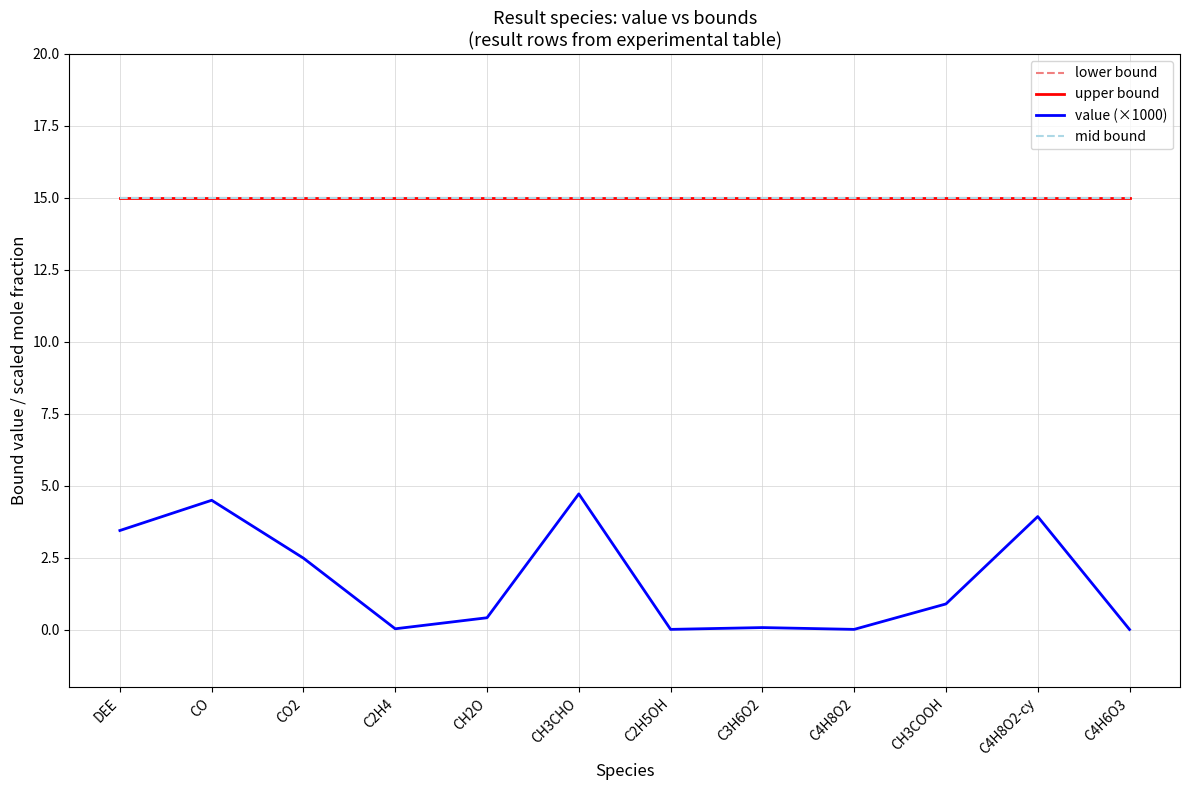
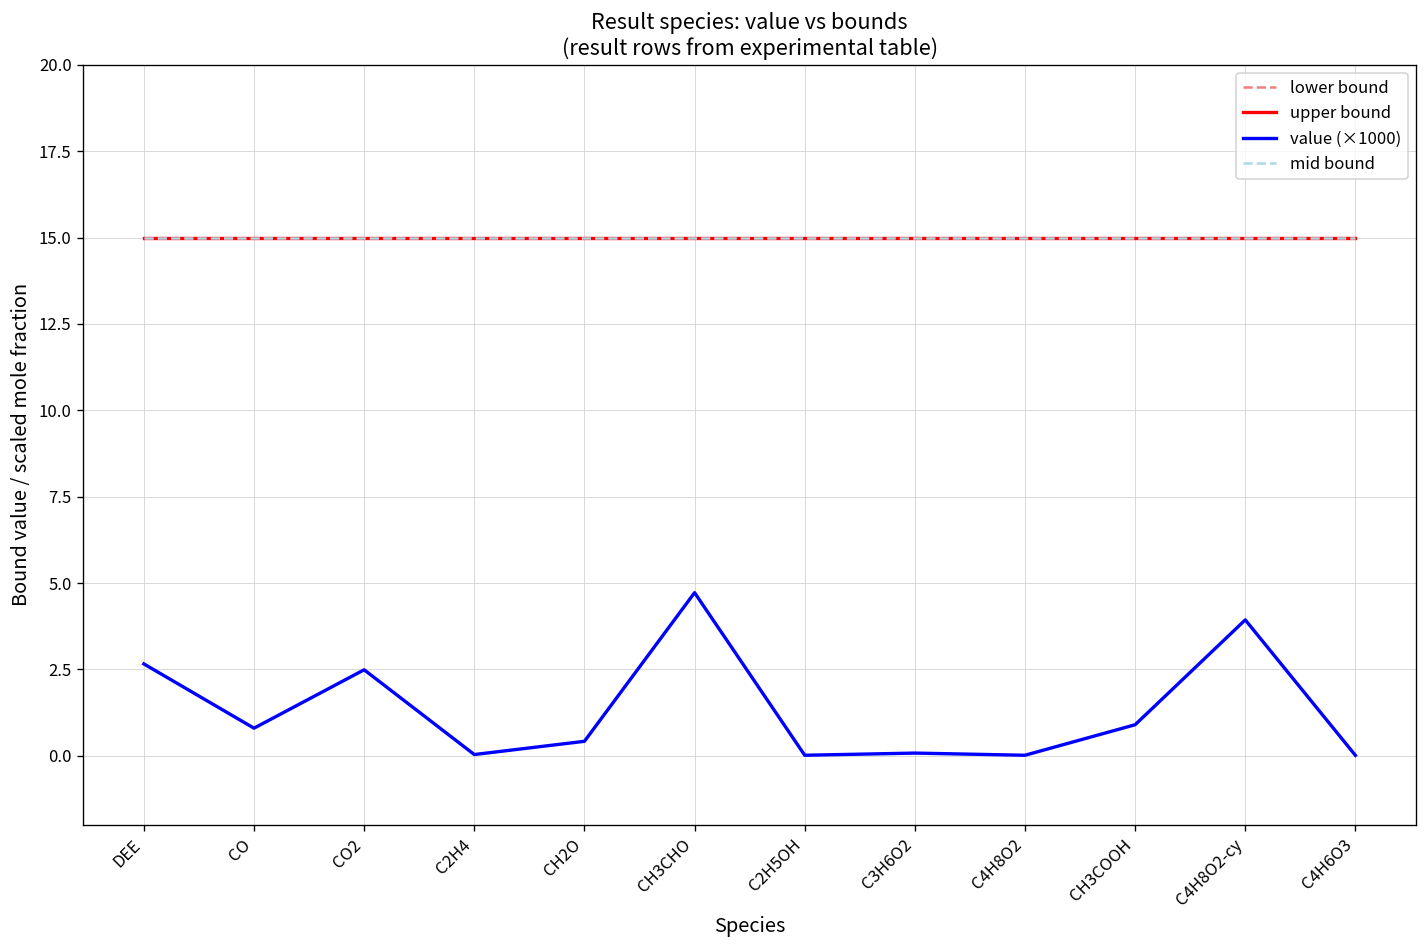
value (×1000), DEE: 3.4 -> 2.7
value (×1000), CO: 4.5 -> 0.8
